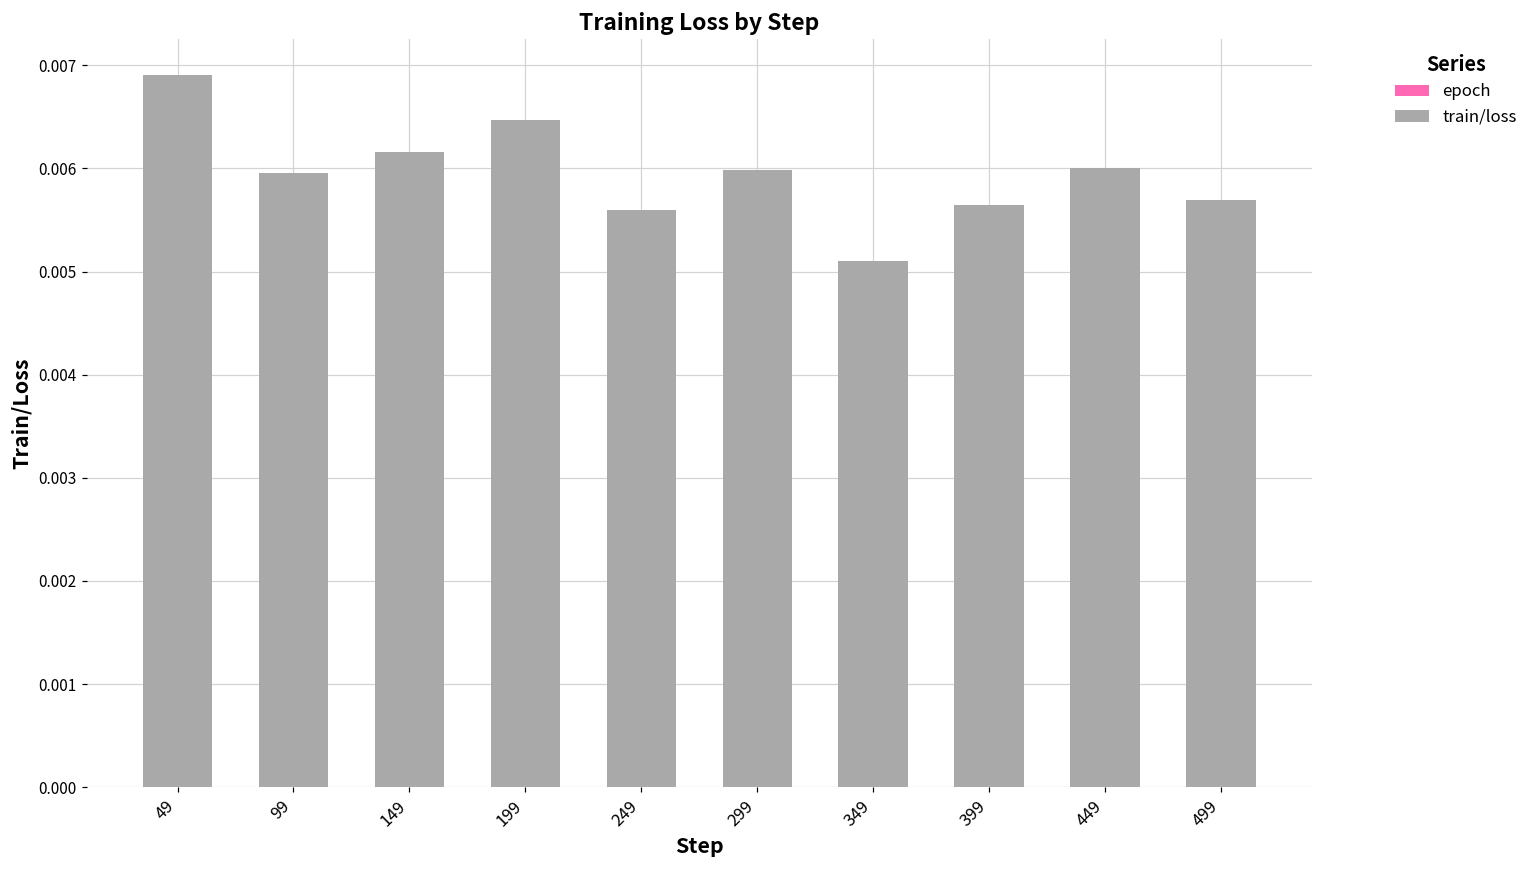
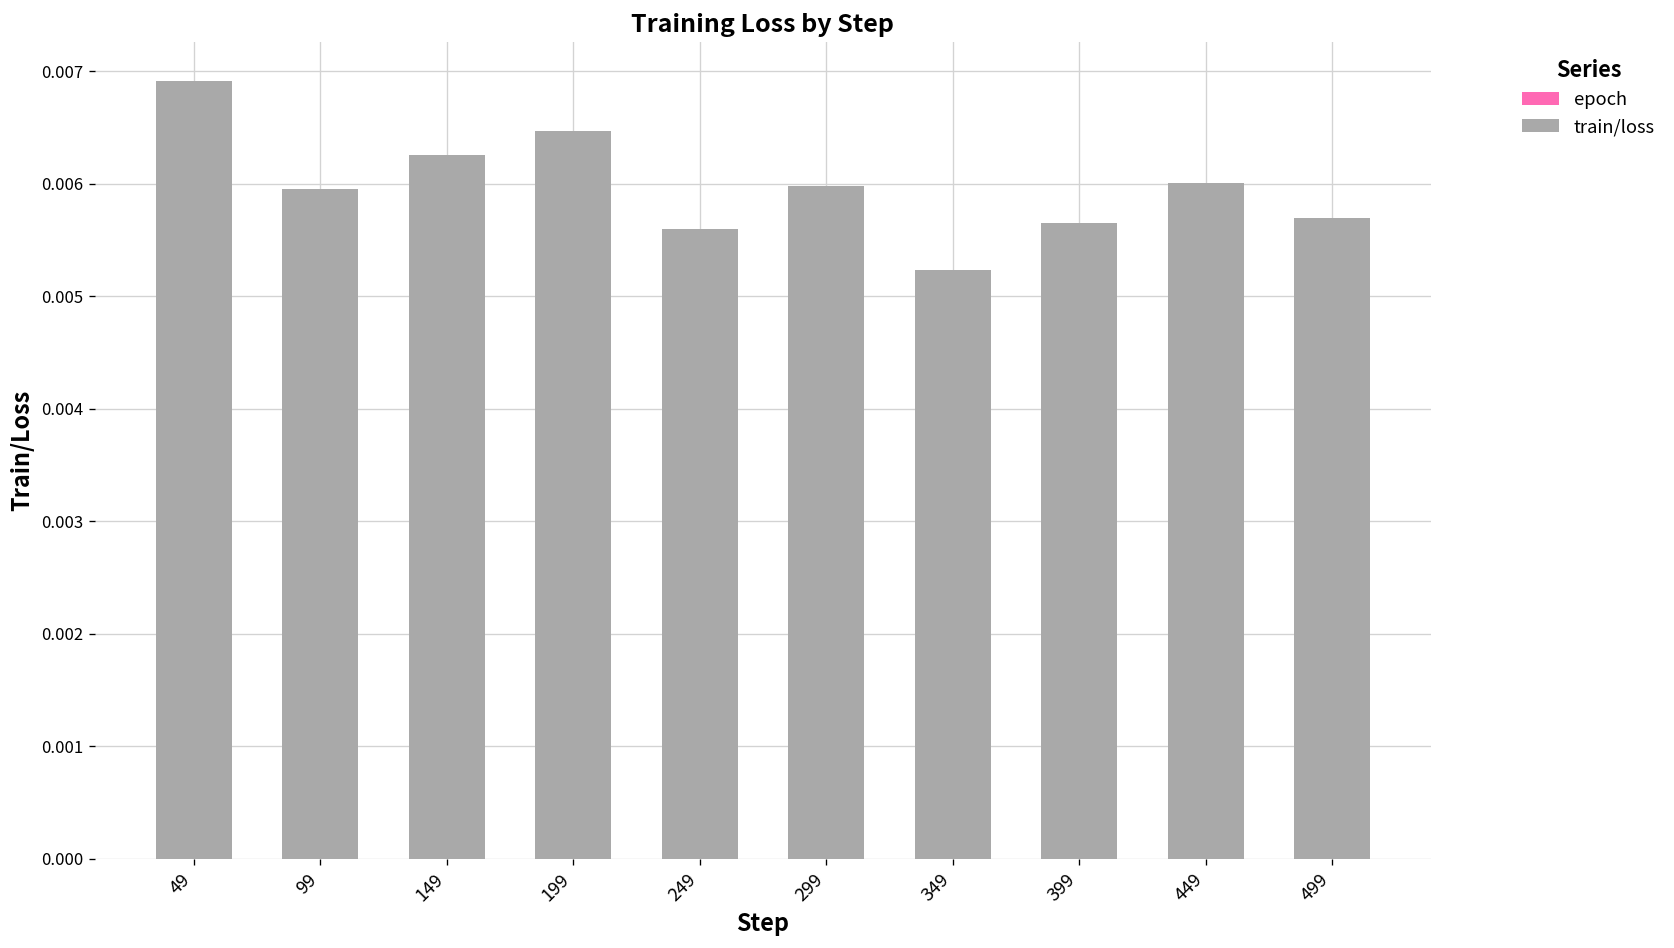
train/loss, 149: 0.0062 -> 0.0063
train/loss, 349: 0.0051 -> 0.0052
